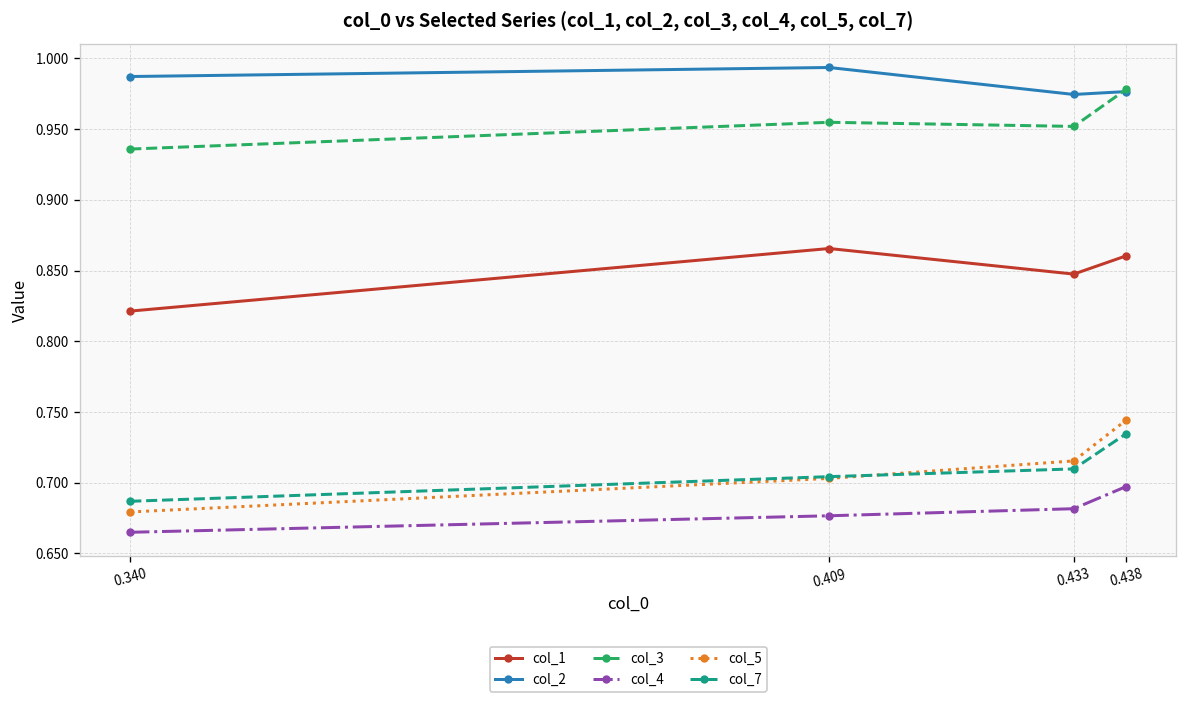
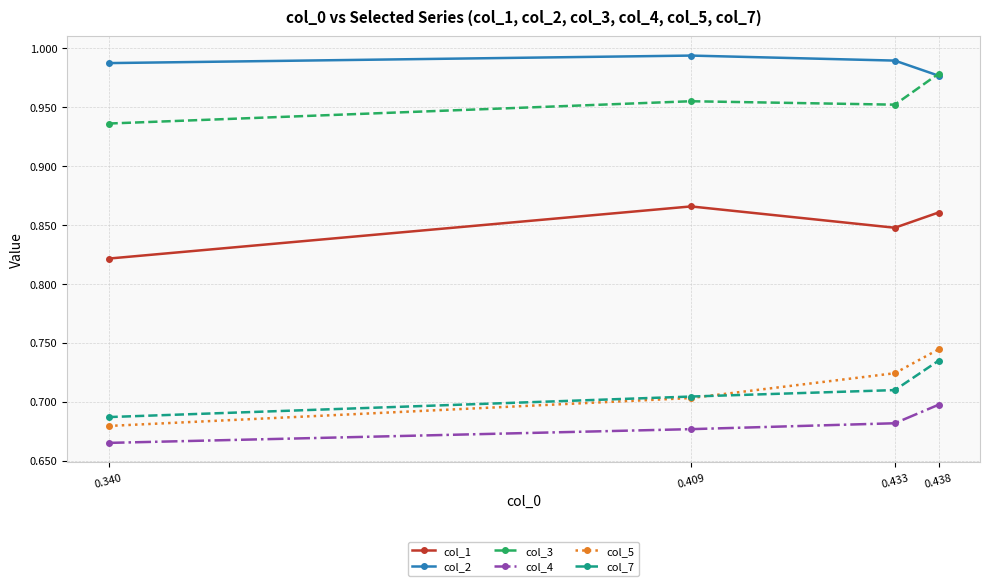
col_2, 0.433: 0.975 -> 0.989
col_5, 0.433: 0.715 -> 0.724
